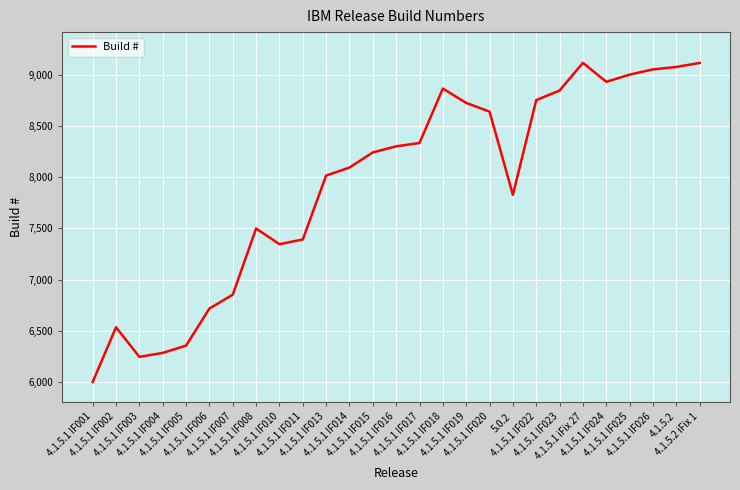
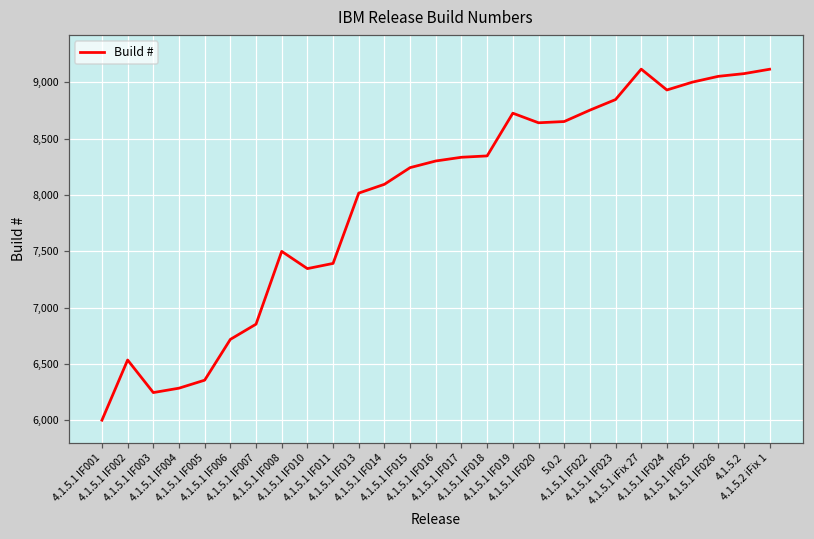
4.1.5.1 IF018: 8,870 -> 8,350
5.0.2: 7,830 -> 8,650
